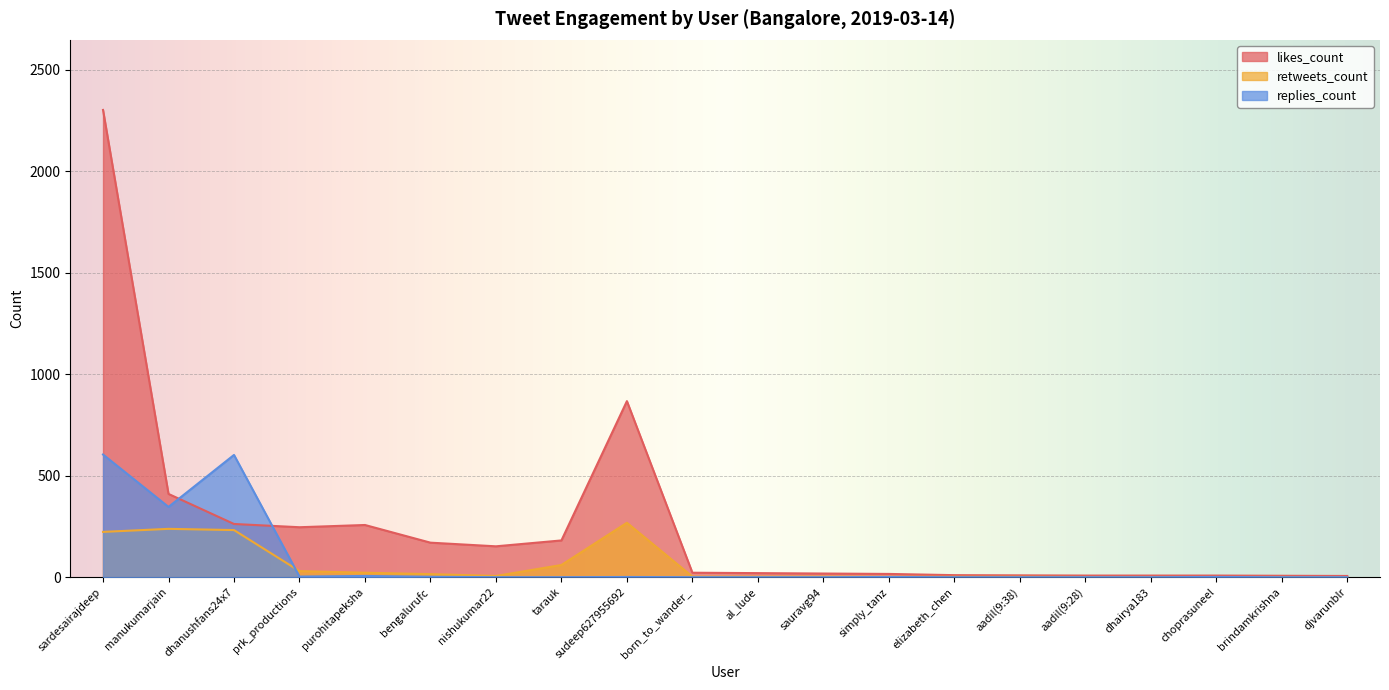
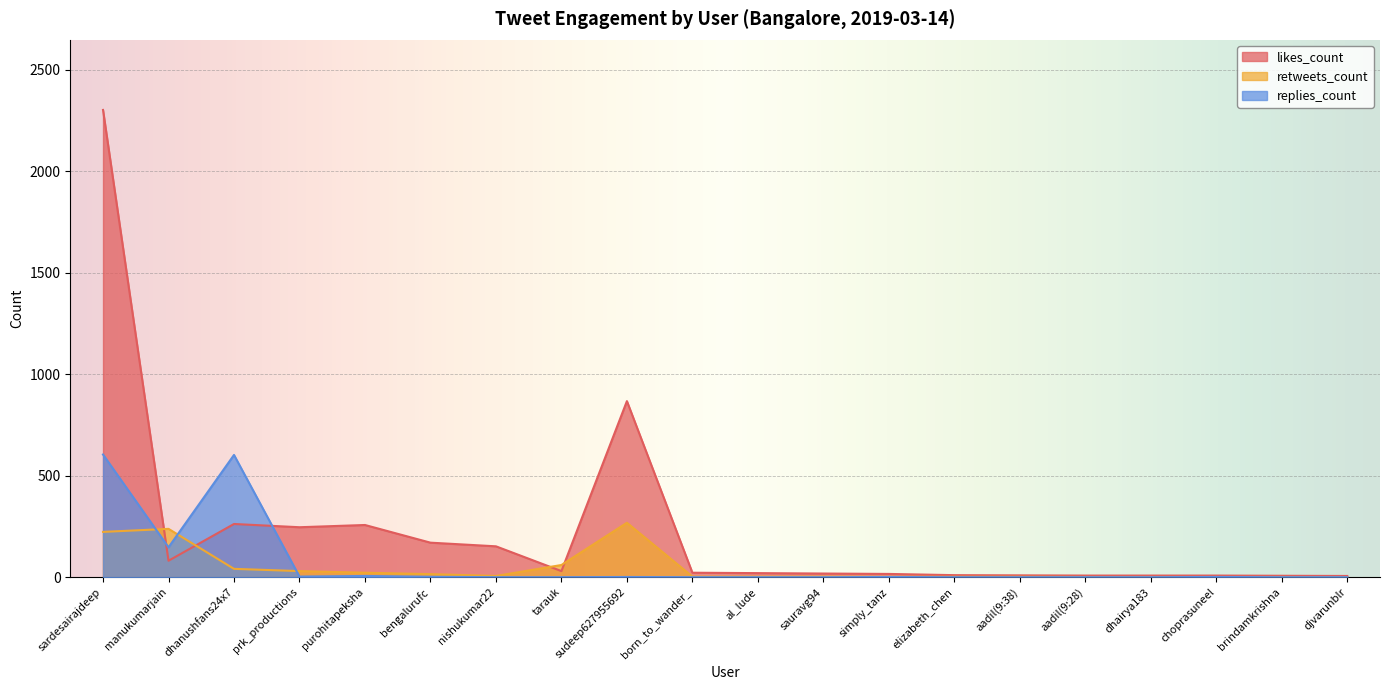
likes_count, manukumarjain: 410 -> 80
replies_count, manukumarjain: 350 -> 150
retweets_count, dhanushfans24x7: 230 -> 40
likes_count, tarauk: 180 -> 30
